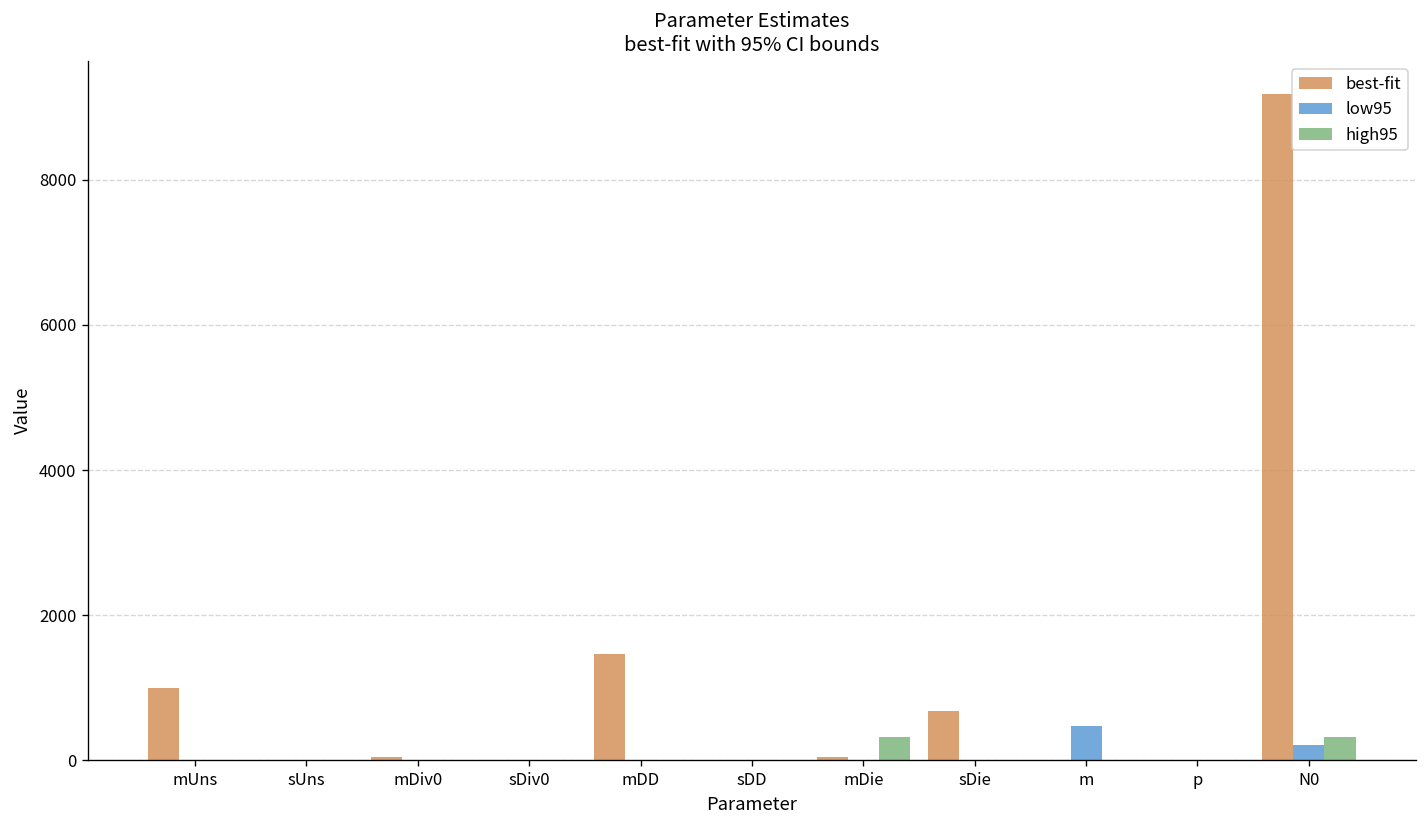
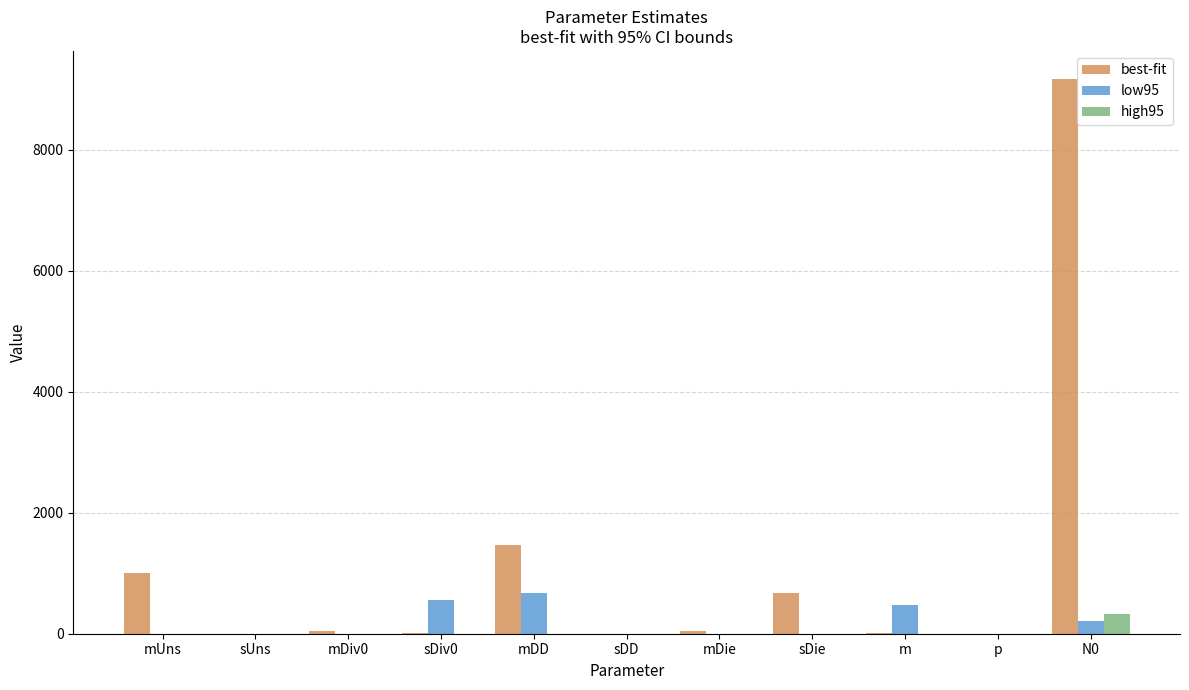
low95, sDiv0: 0 -> 600
low95, mDD: 0 -> 700
high95, mDie: 300 -> 0
